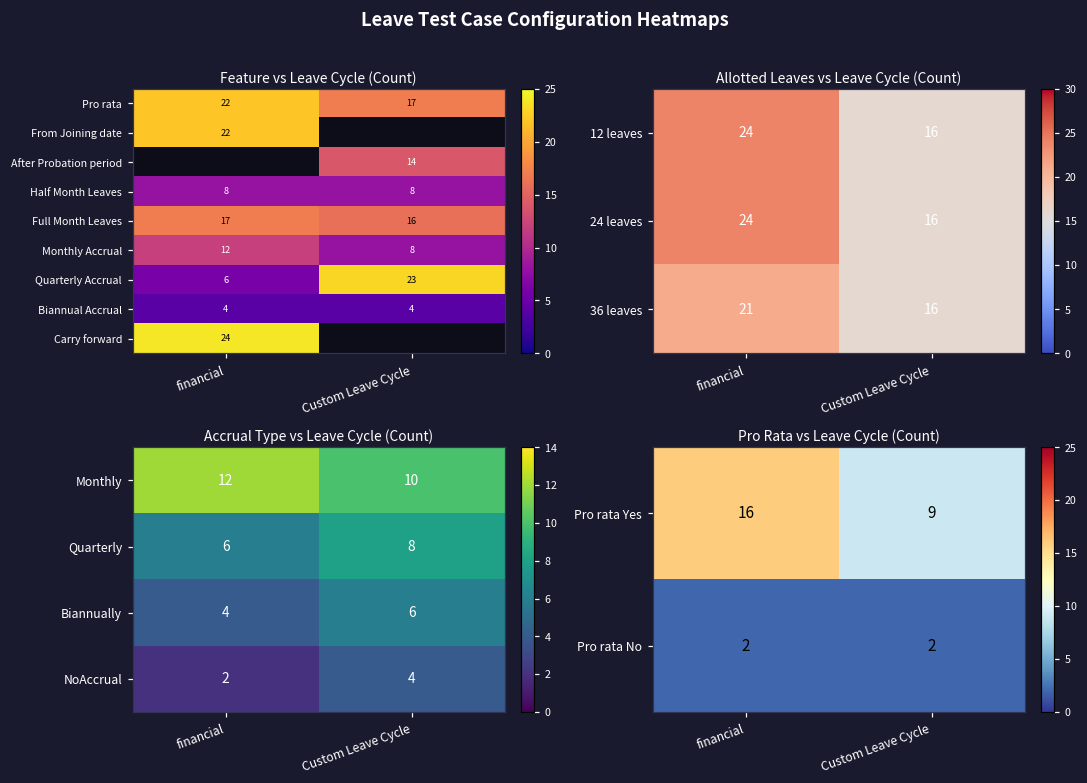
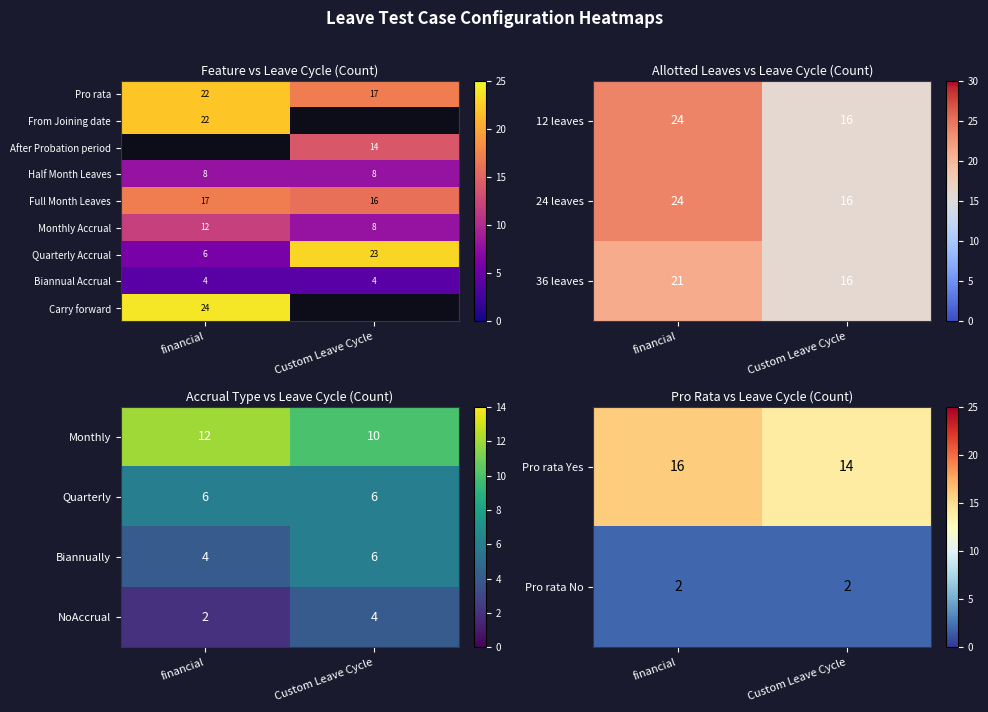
Accrual Type vs Leave Cycle (Count), Quarterly, Custom Leave Cycle: 8 -> 6
Pro Rata vs Leave Cycle (Count), Pro rata Yes, Custom Leave Cycle: 9 -> 14
